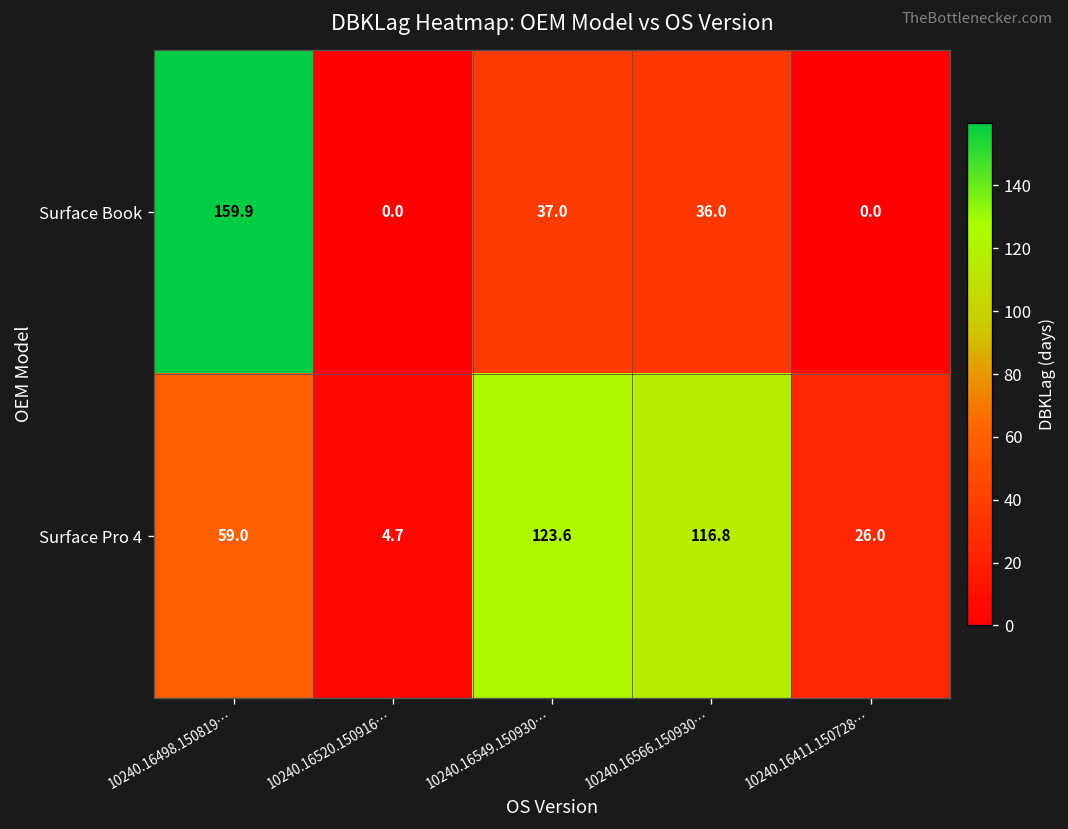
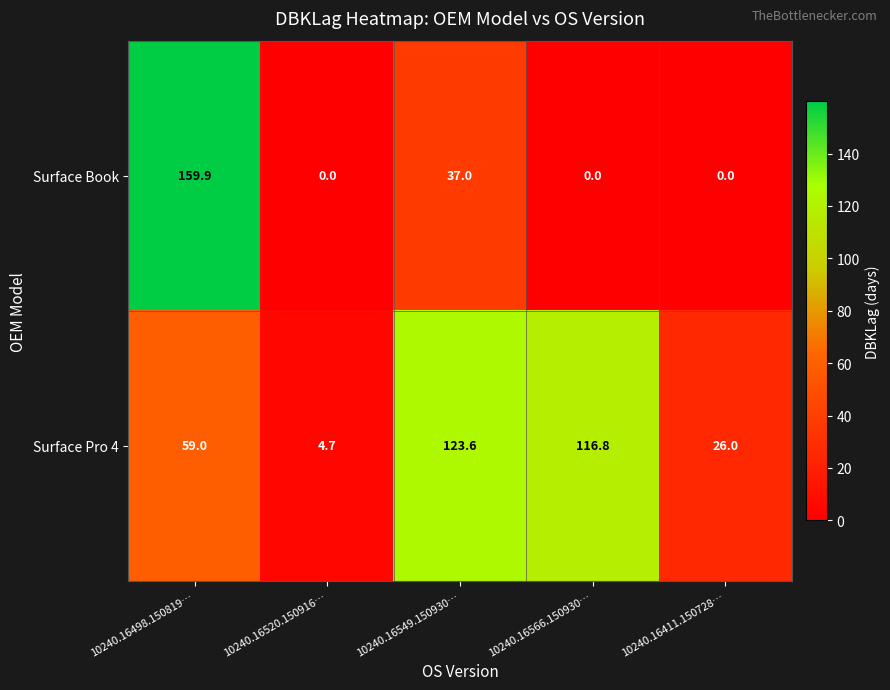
Surface Book, 10240.16566.150930…: 36.0 -> 0.0
